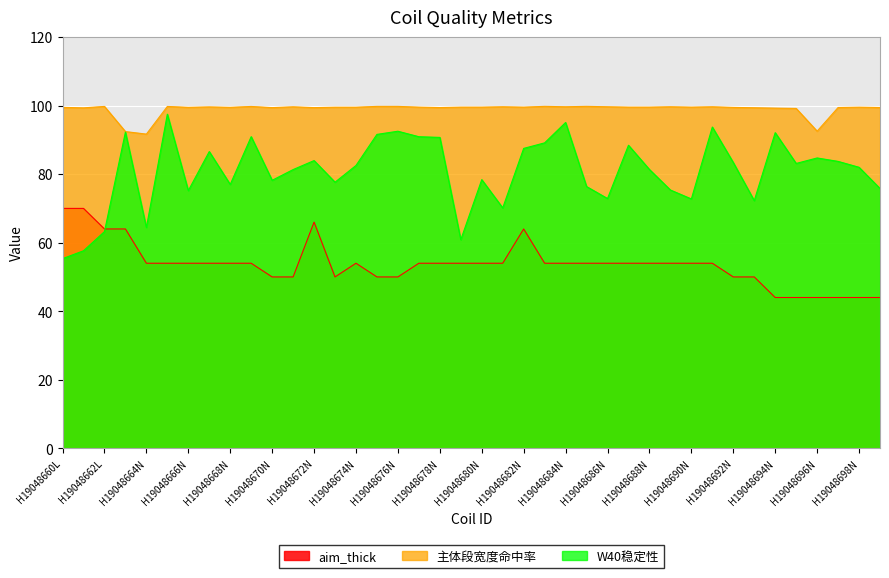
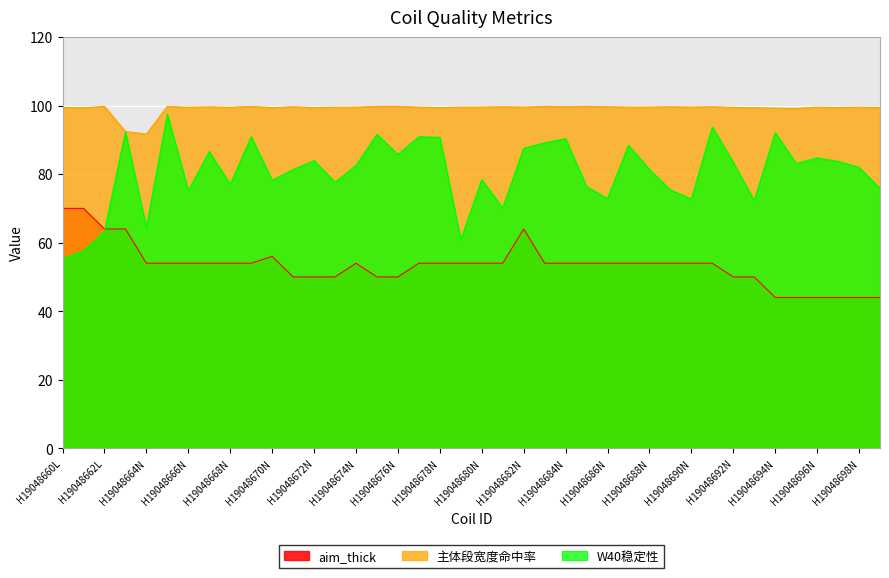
aim_thick, H19048670N: 50 -> 56
aim_thick, H19048672N: 66 -> 50
W40稳定性, H19048676N: 93 -> 86
W40稳定性, H19048684N: 95 -> 90
主体段宽度命中率, H19048696N: 93 -> 100
